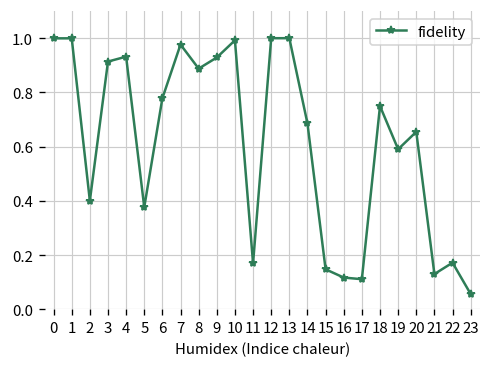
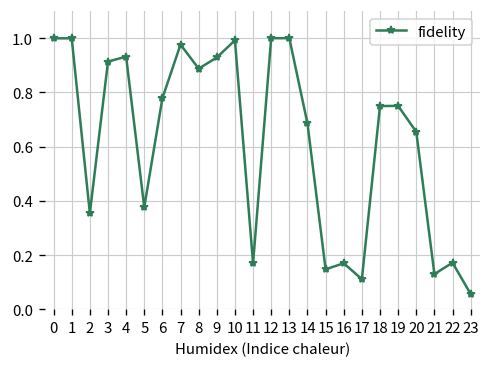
2: 0.40 -> 0.35
16: 0.12 -> 0.17
19: 0.59 -> 0.75
